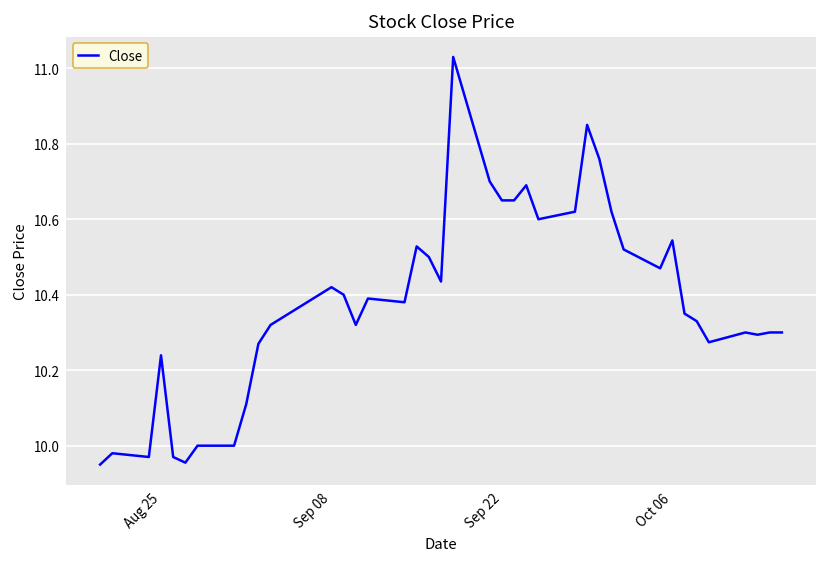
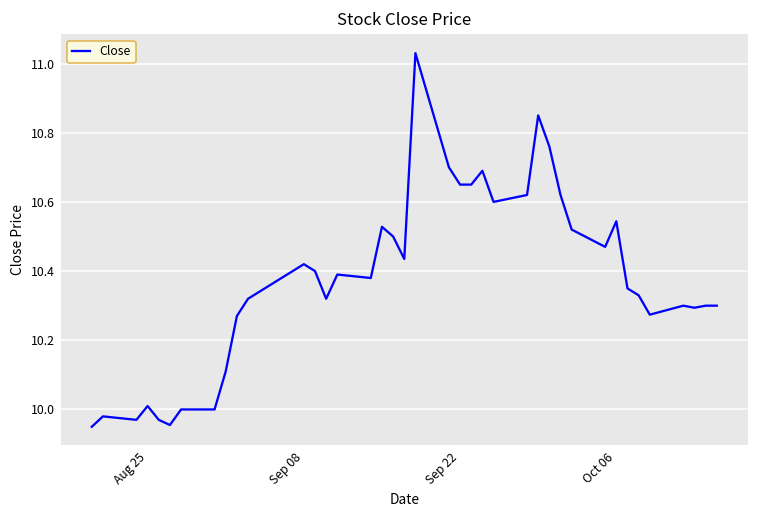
Aug 25: 10.24 -> 10.01
